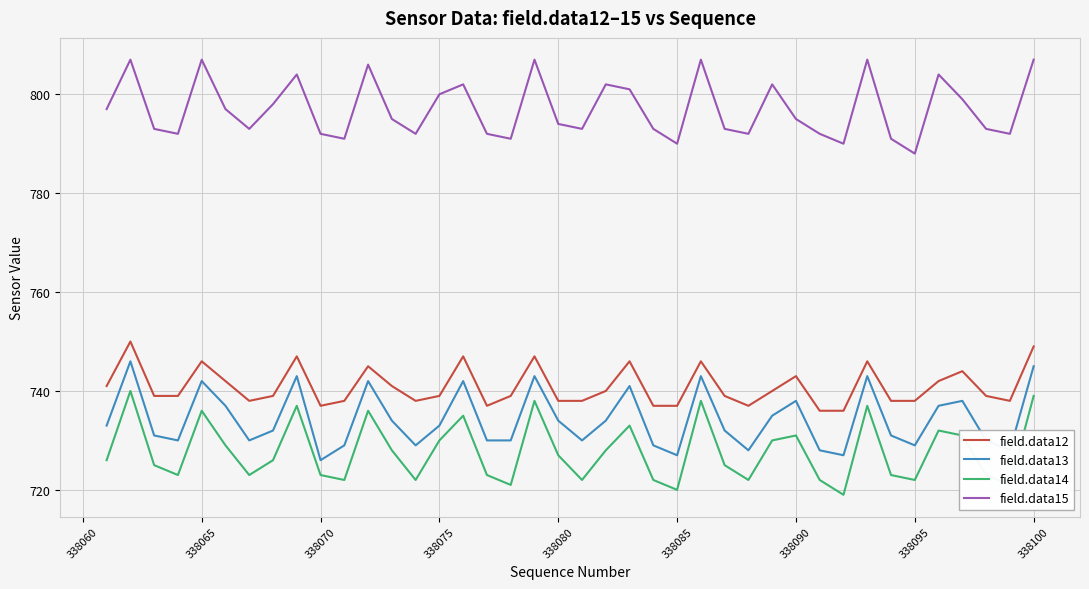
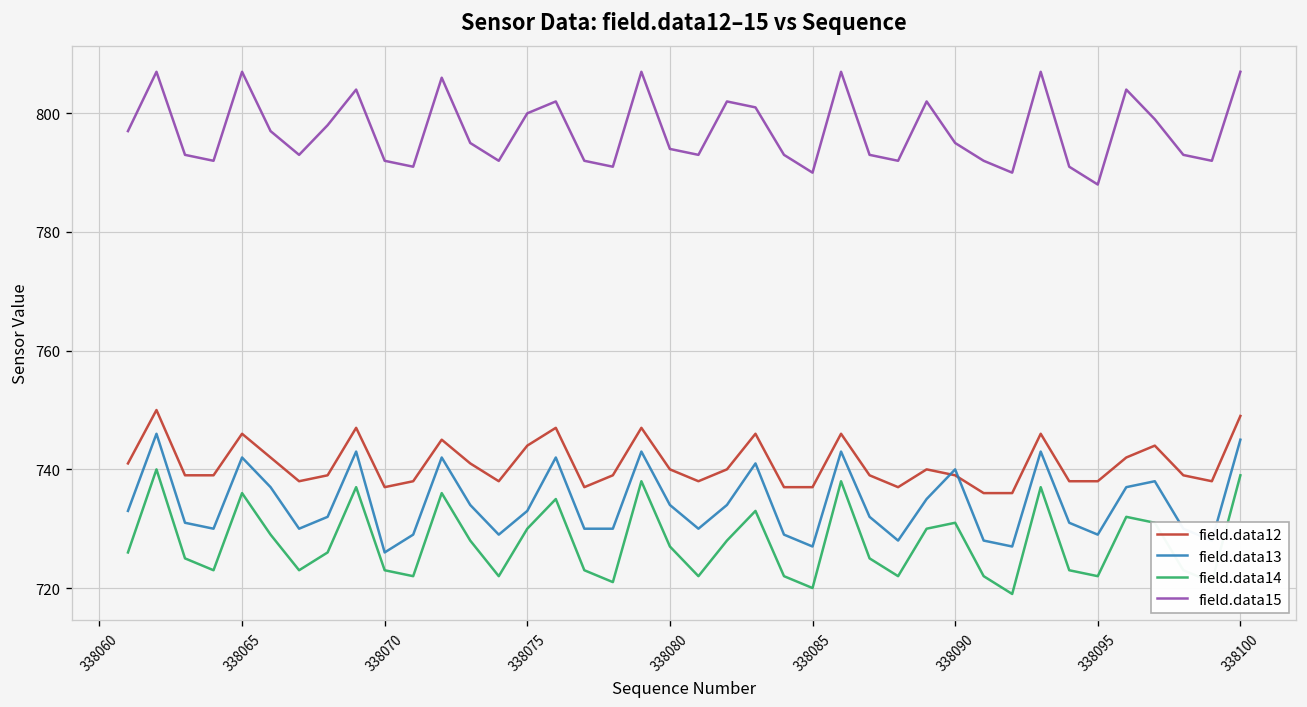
field.data12, 338075: 739 -> 744
field.data12, 338080: 738 -> 740
field.data12, 338090: 743 -> 739
field.data13, 338090: 738 -> 740
